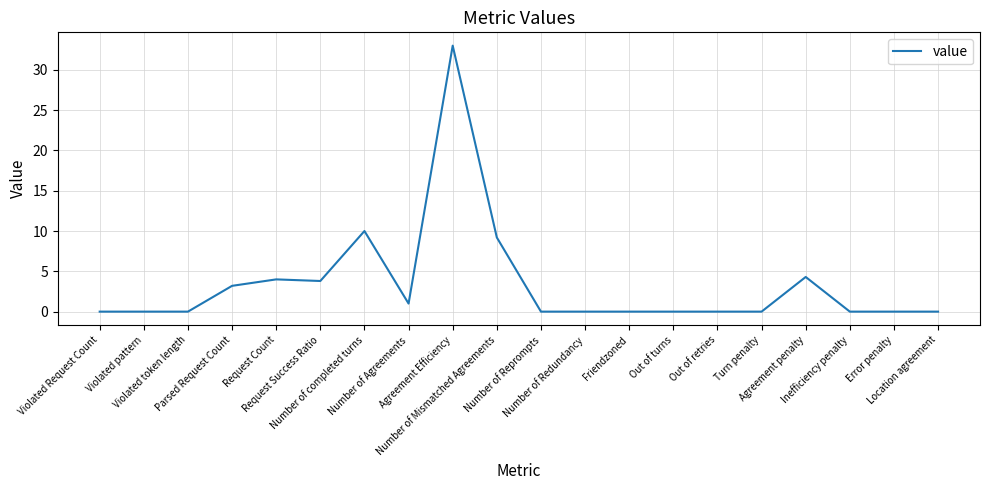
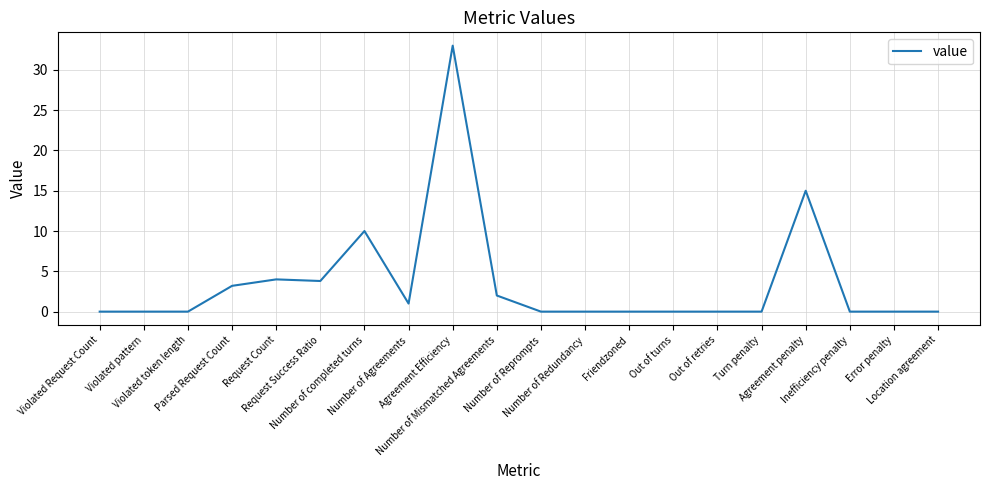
Number of Mismatched Agreements: 9 -> 2
Agreement penalty: 4 -> 15
